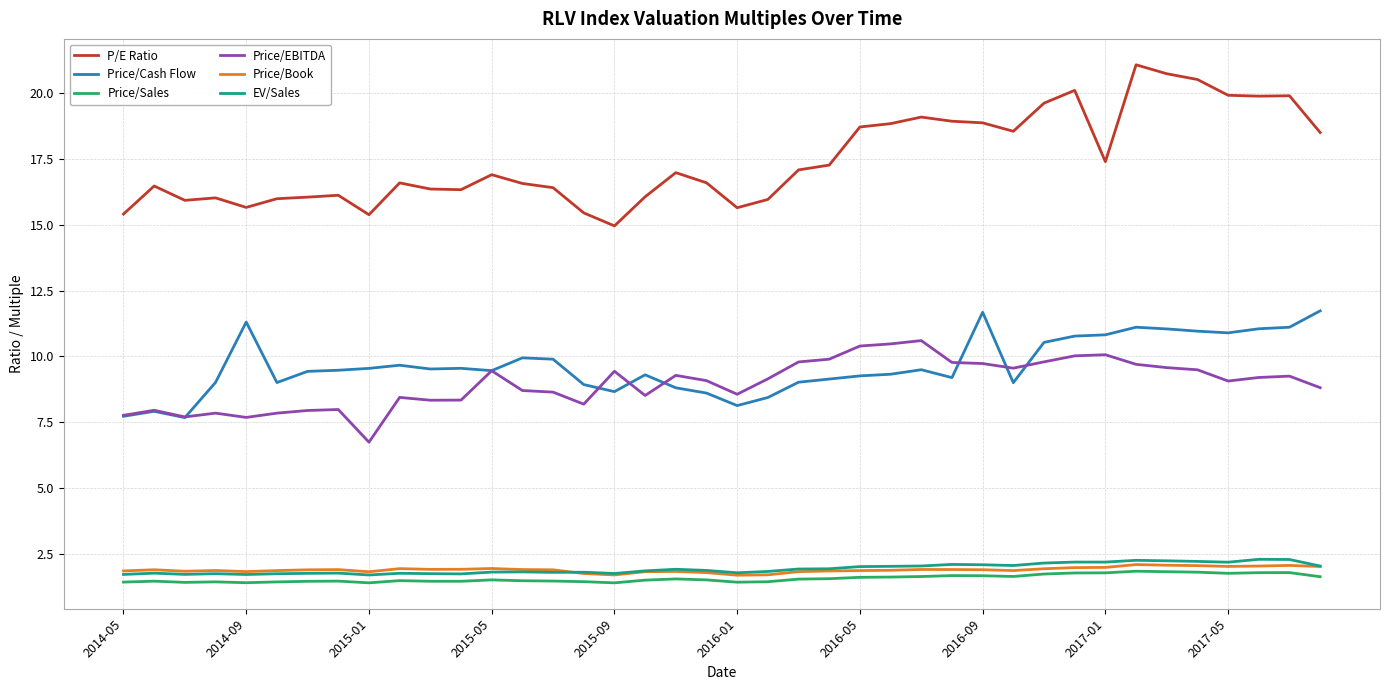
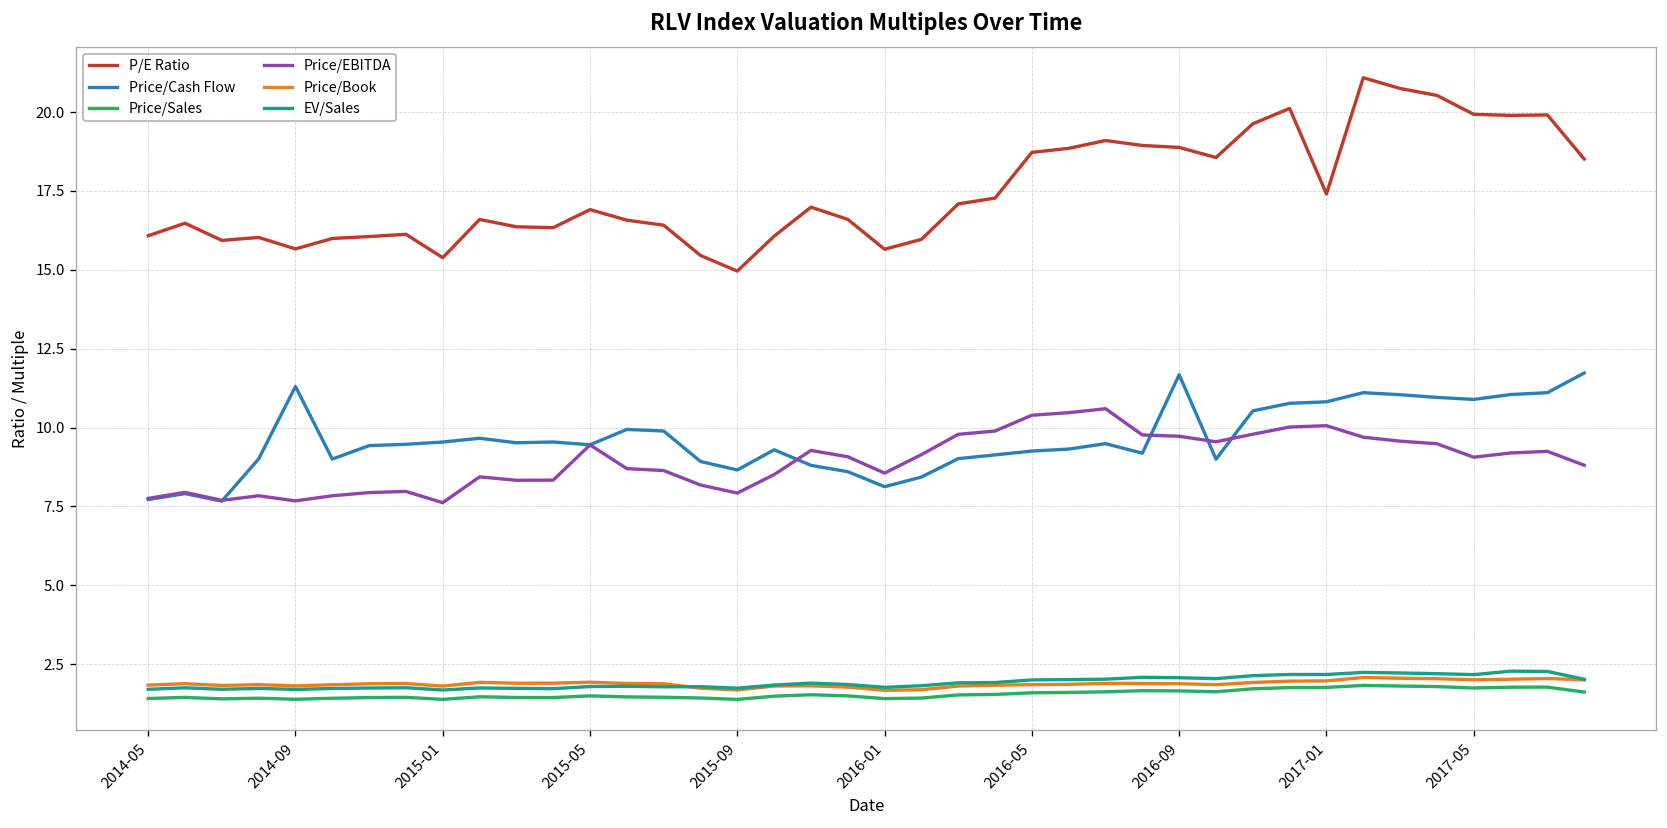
P/E Ratio, 2014-05: 15.4 -> 16.1
Price/EBITDA, 2015-01: 6.7 -> 7.6
Price/EBITDA, 2015-09: 9.4 -> 7.9
